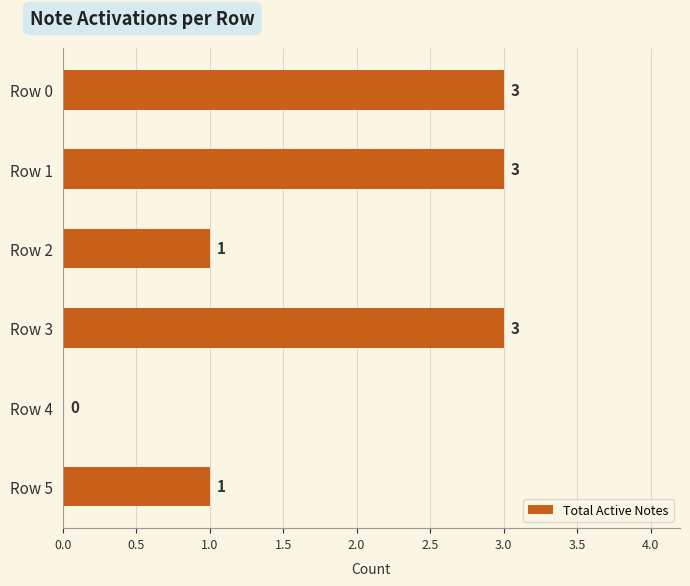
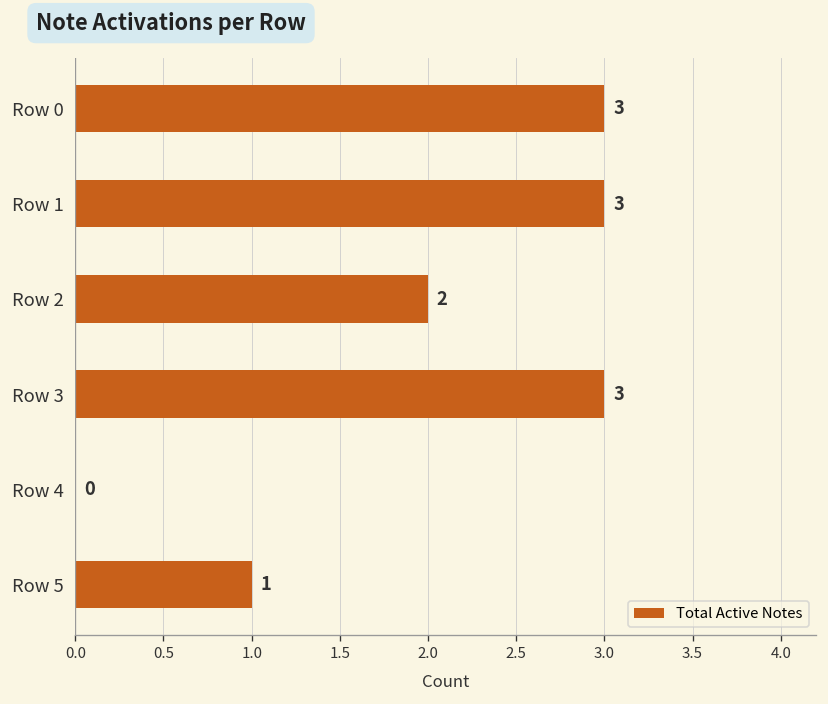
Row 2: 1 -> 2
